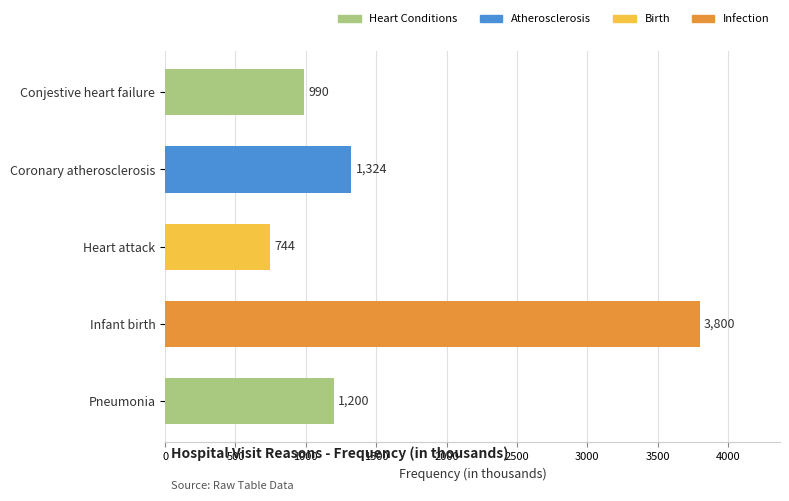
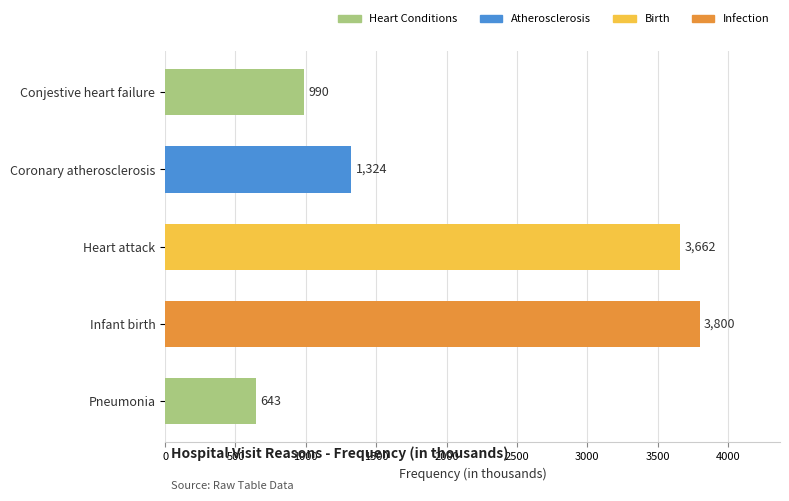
Heart attack: 744 -> 3,662
Pneumonia: 1,200 -> 643
